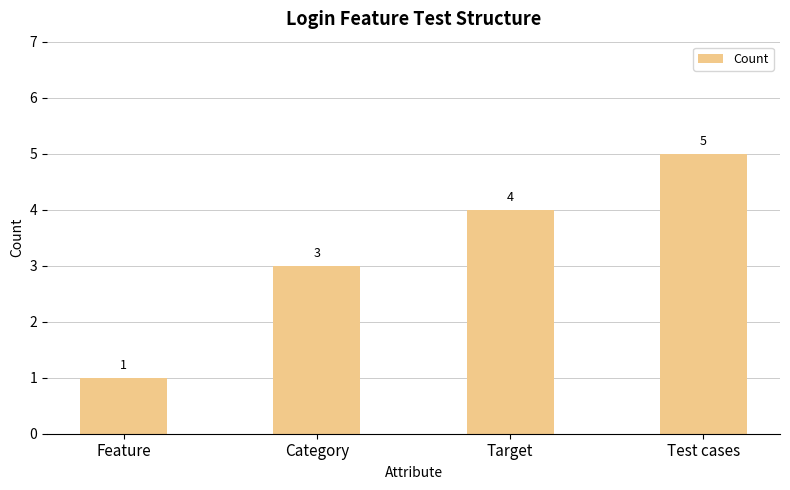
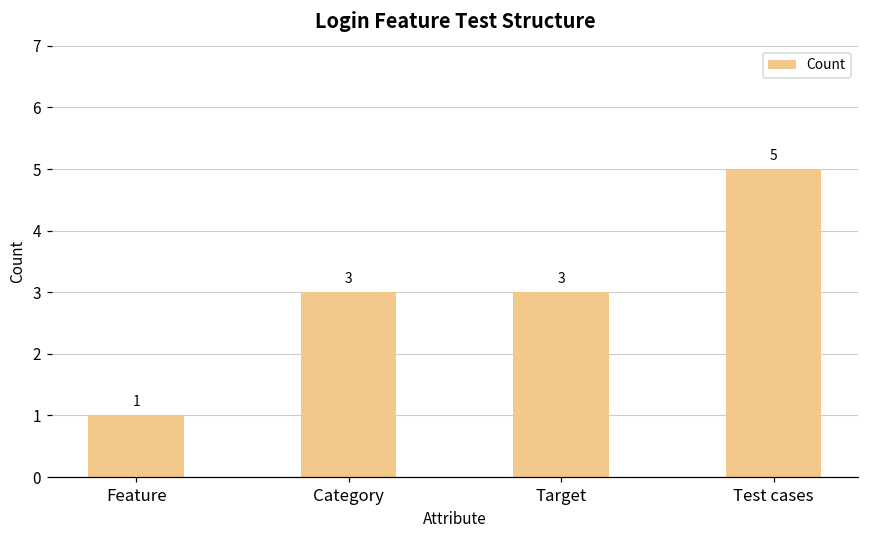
Target: 4 -> 3
